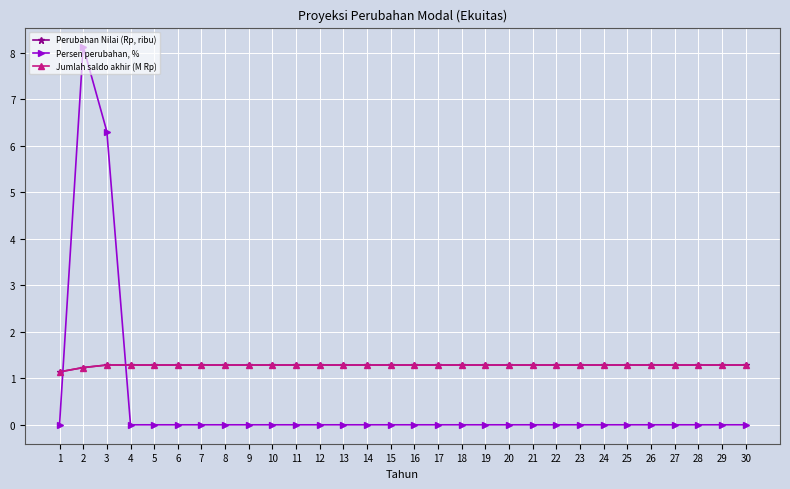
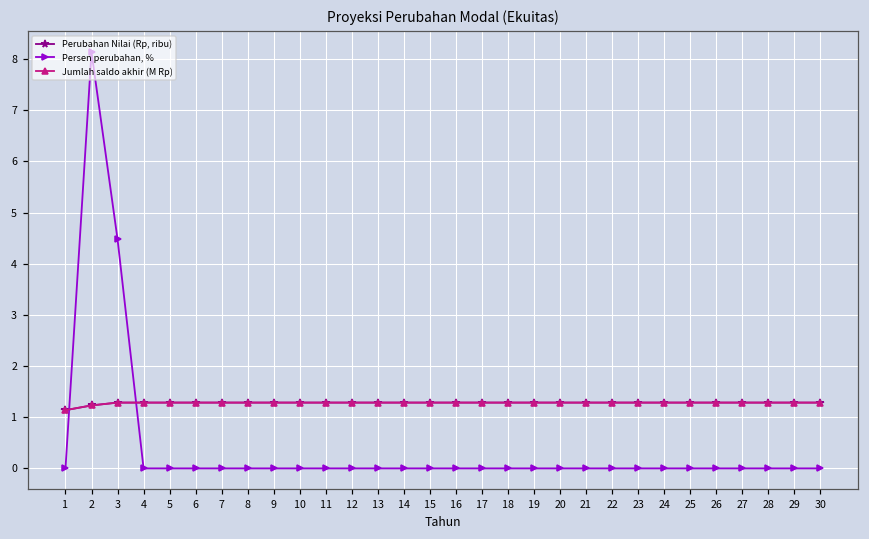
Persen perubahan, %, 3: 6.3 -> 4.5
